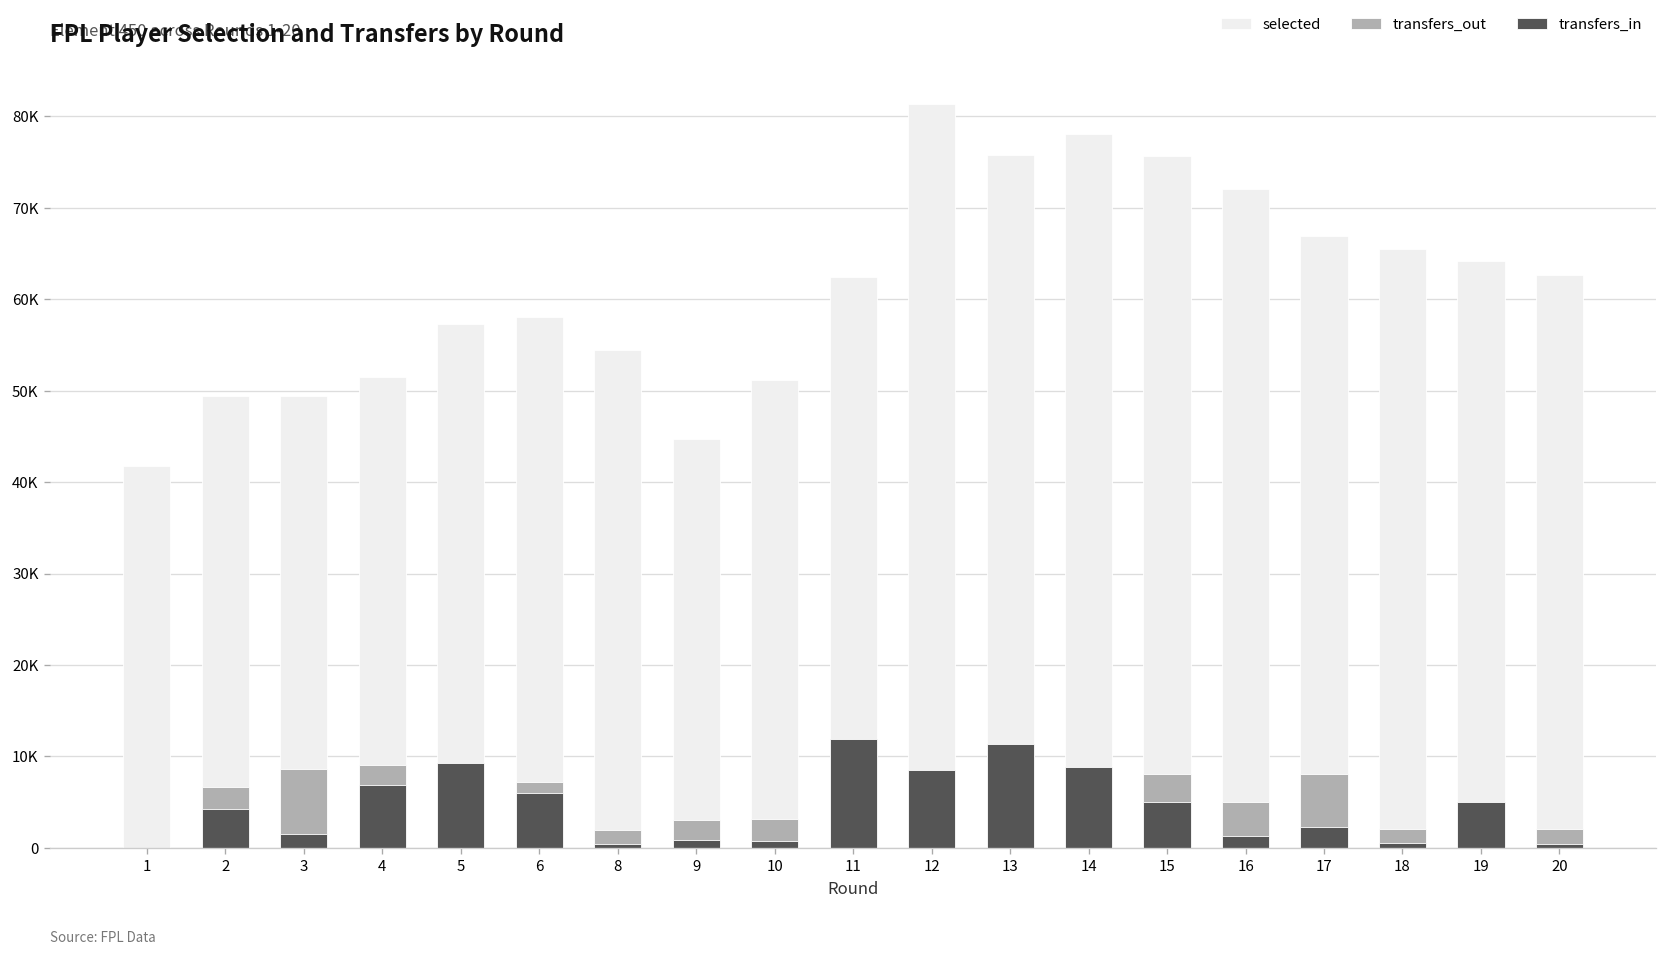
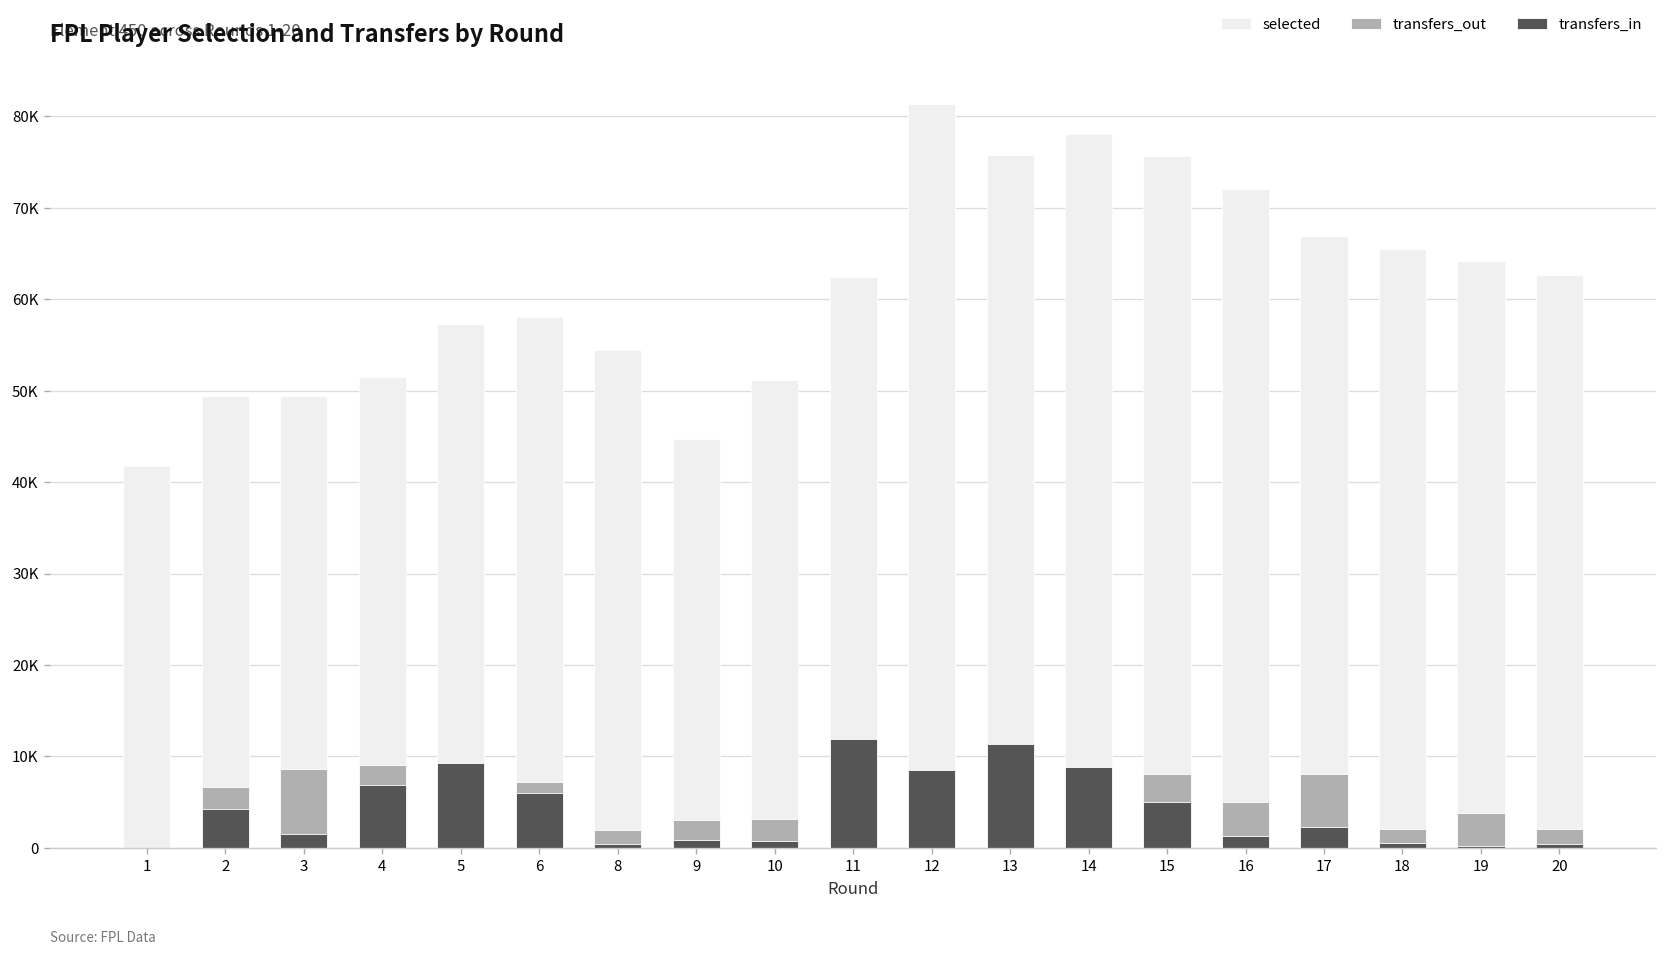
transfers_out, 19: 2000 -> 4000
transfers_in, 19: 5000 -> 0
